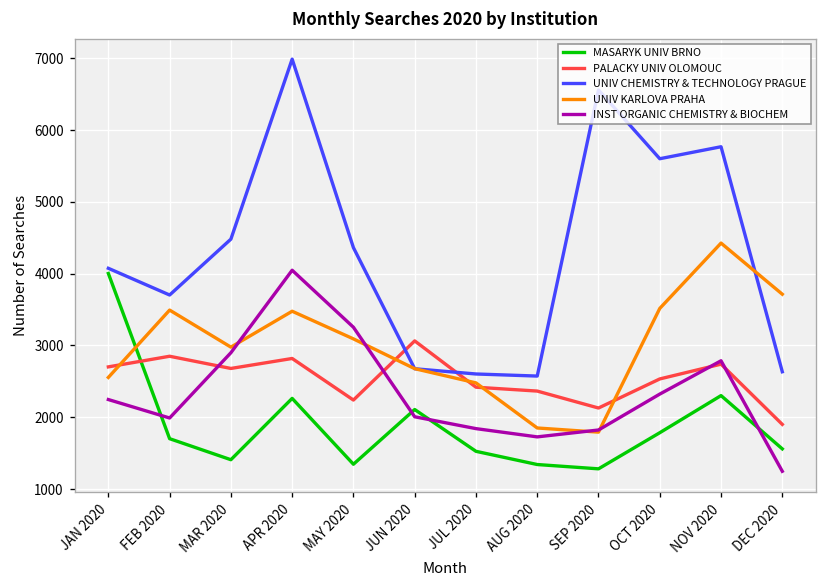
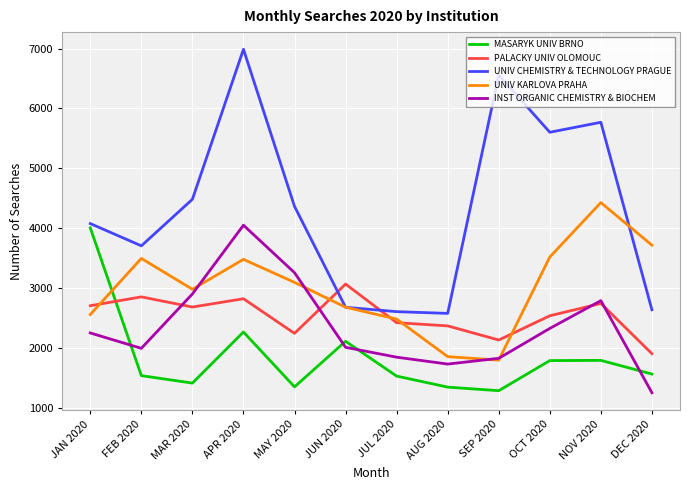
MASARYK UNIV BRNO, FEB 2020: 1700 -> 1500
MASARYK UNIV BRNO, NOV 2020: 2300 -> 1800
